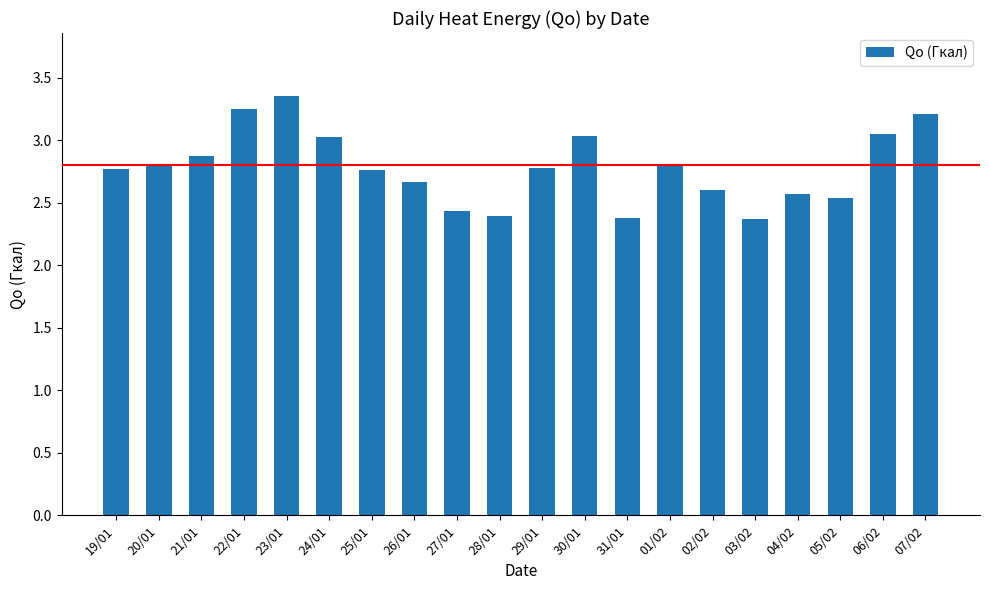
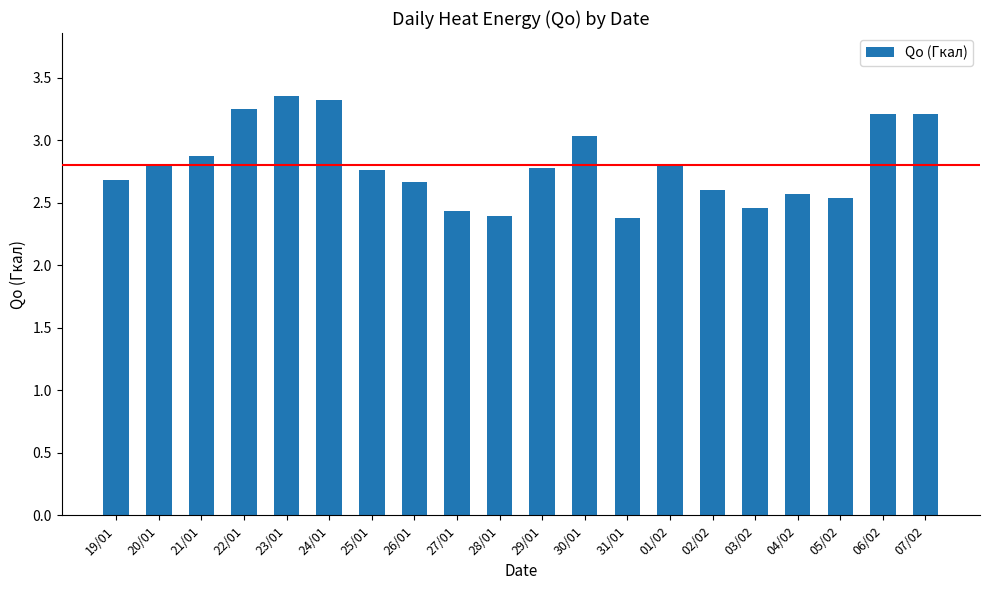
19/01: 2.77 -> 2.69
24/01: 3.03 -> 3.32
03/02: 2.37 -> 2.46
06/02: 3.05 -> 3.21
